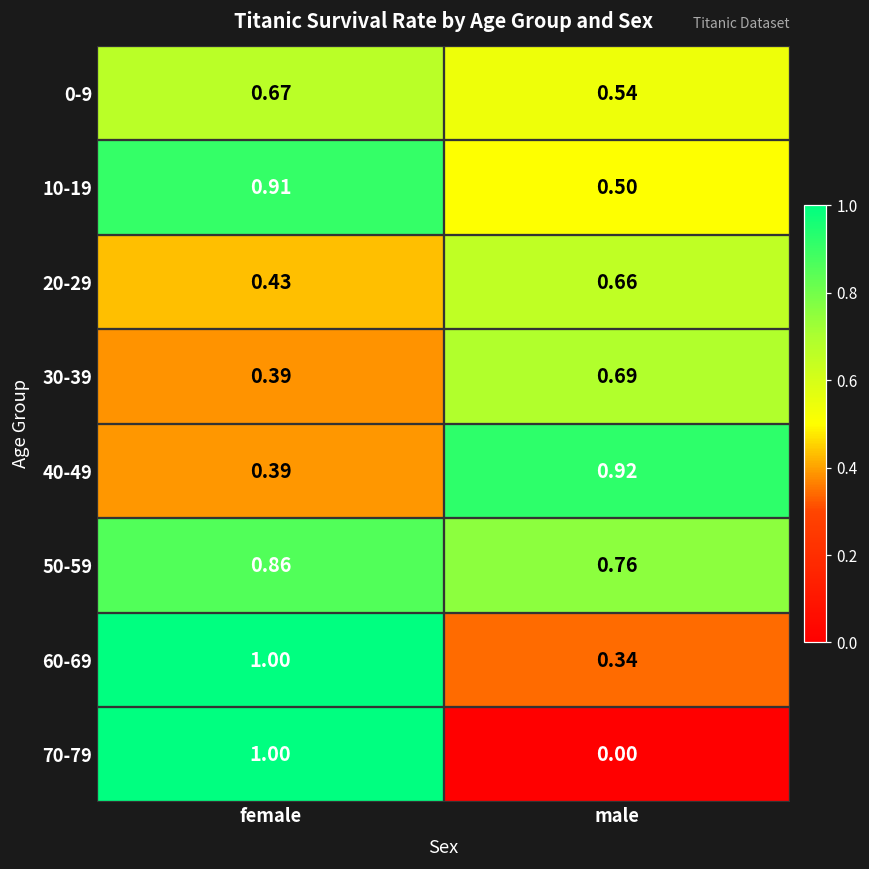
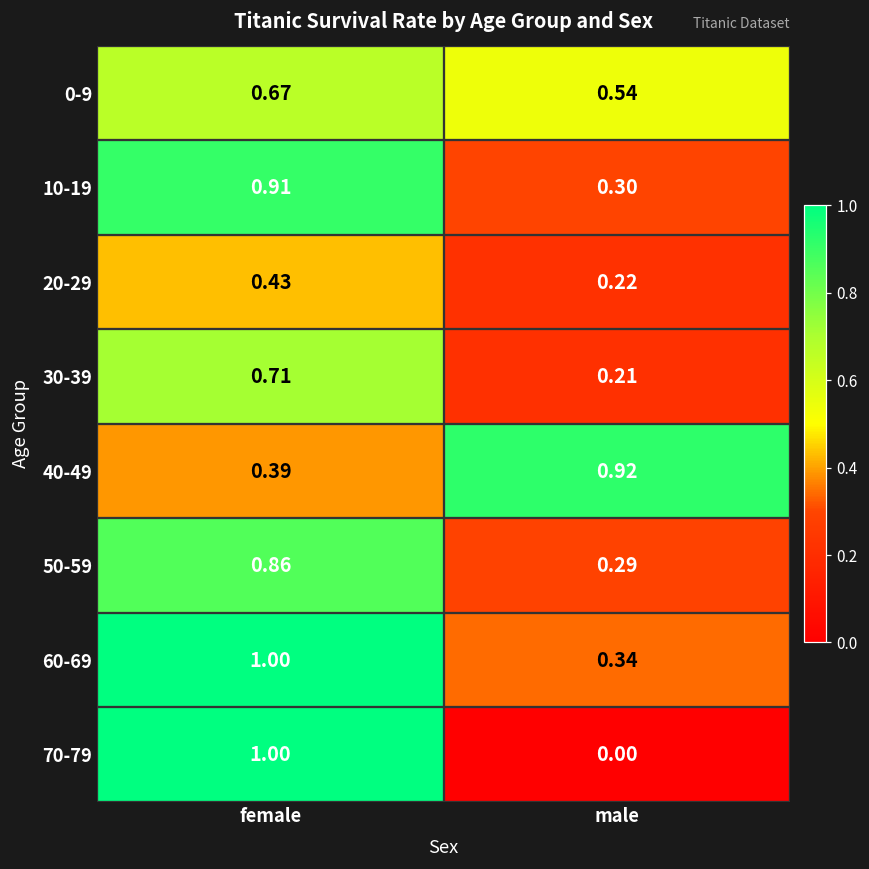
10-19, male: 0.50 -> 0.30
20-29, male: 0.66 -> 0.22
30-39, female: 0.39 -> 0.71
30-39, male: 0.69 -> 0.21
50-59, male: 0.76 -> 0.29
